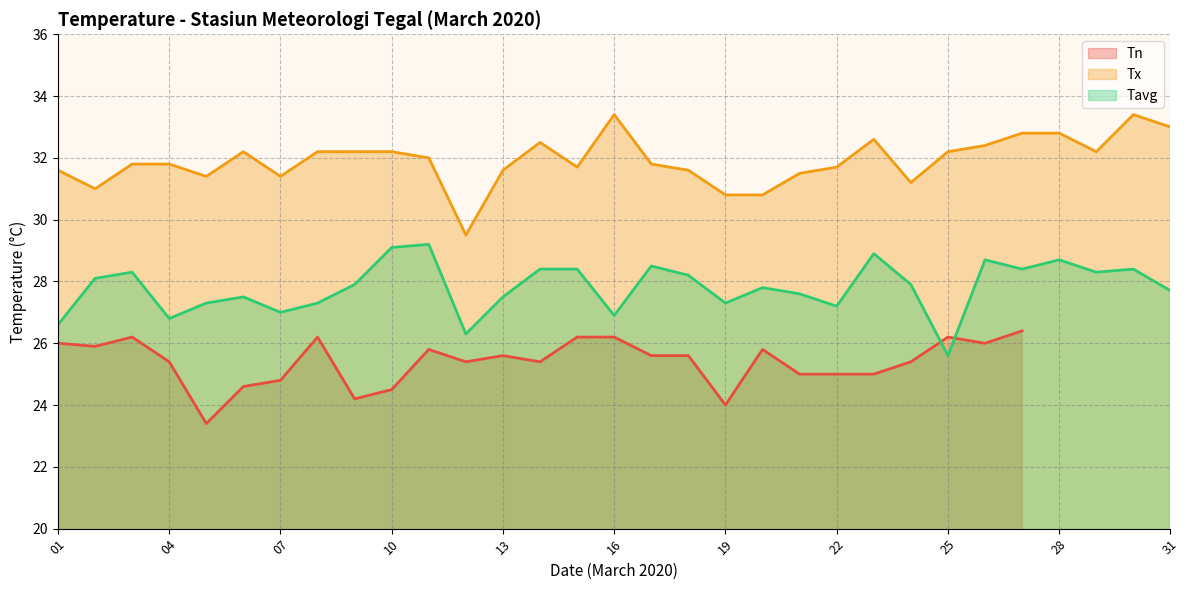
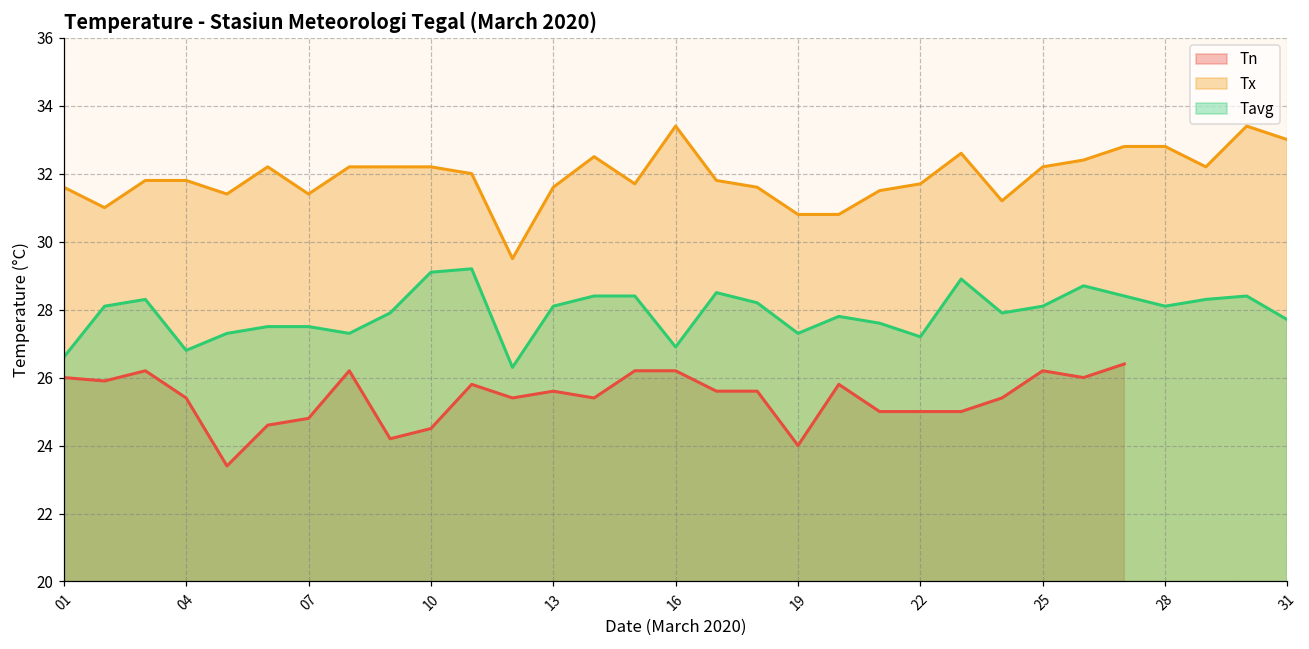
Tavg, 07: 27.0 -> 27.5
Tavg, 13: 27.5 -> 28.1
Tavg, 25: 25.6 -> 28.1
Tavg, 28: 28.7 -> 28.1
